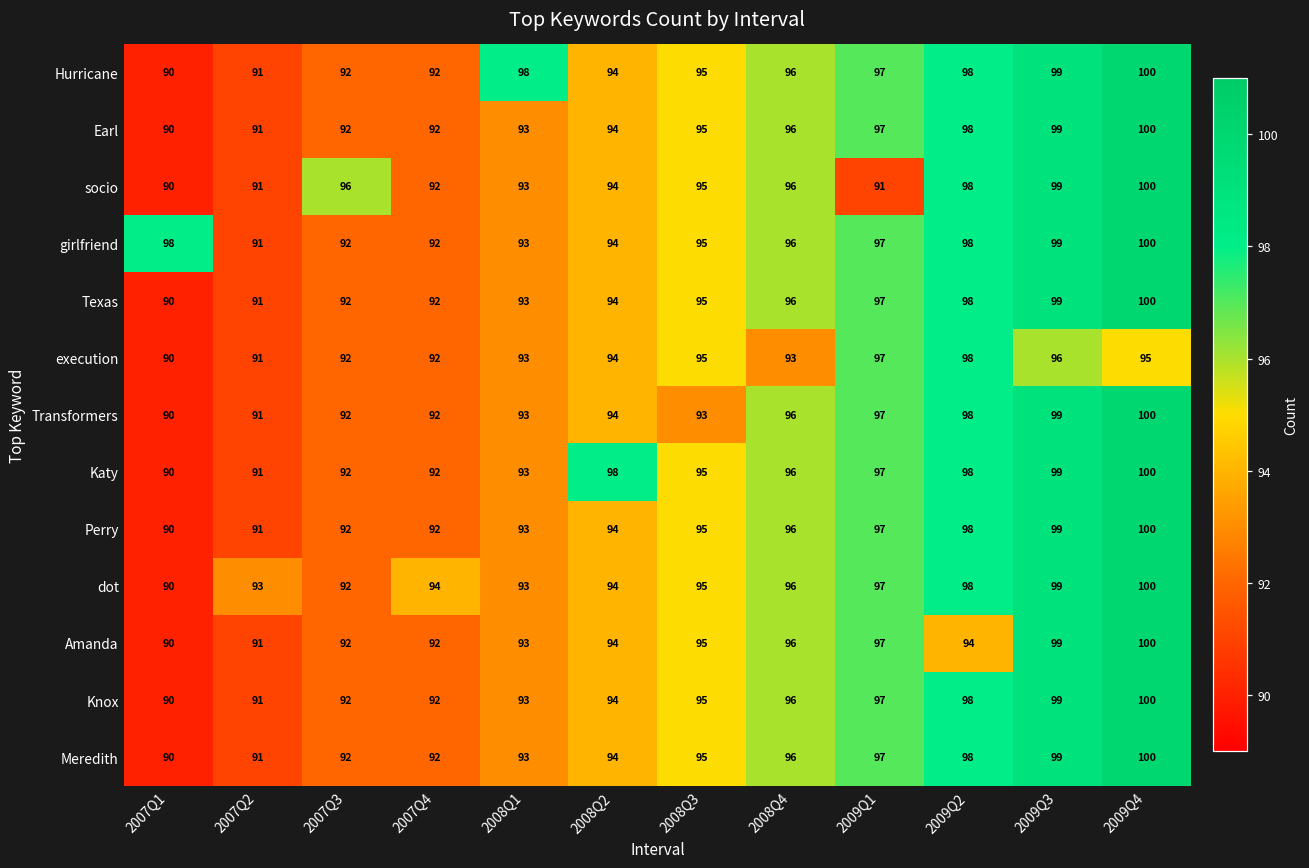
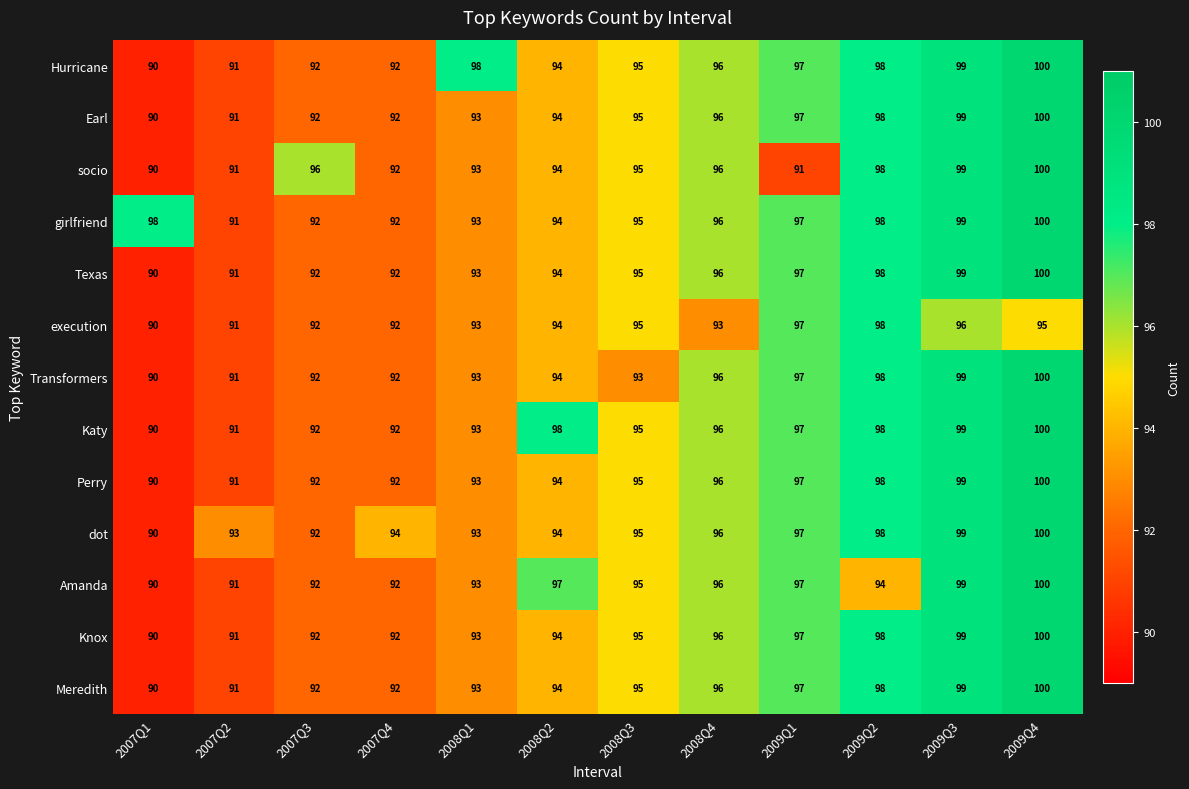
Amanda, 2008Q2: 94 -> 97
